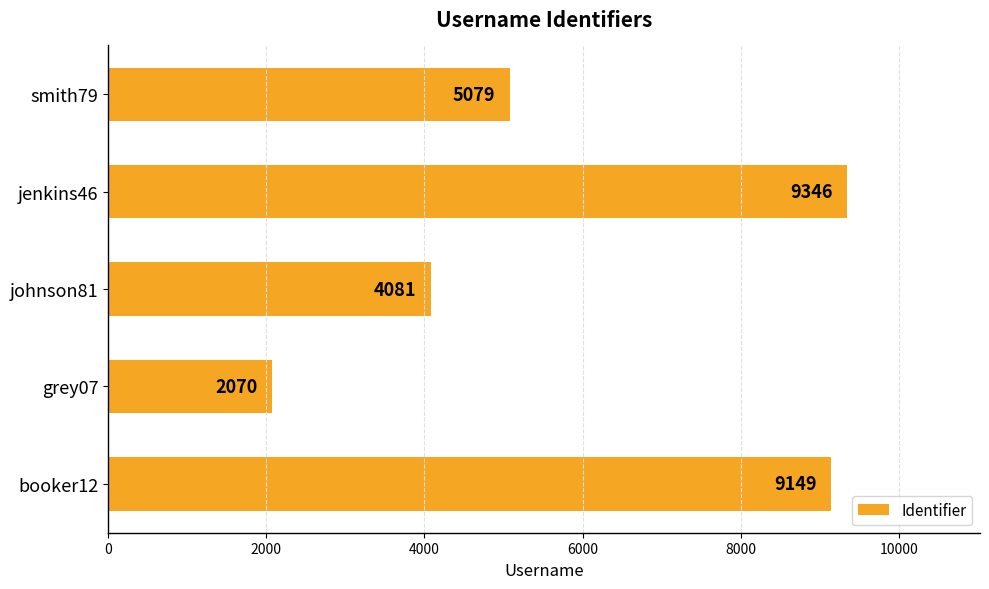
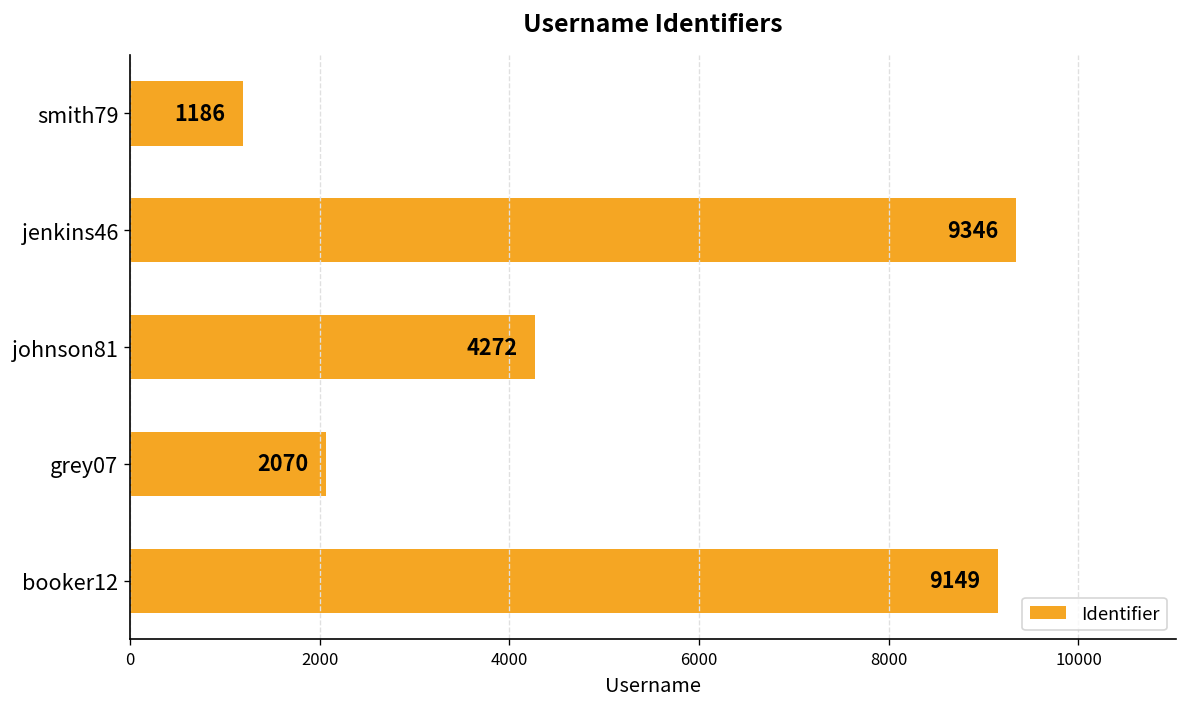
smith79: 5079 -> 1186
johnson81: 4081 -> 4272
